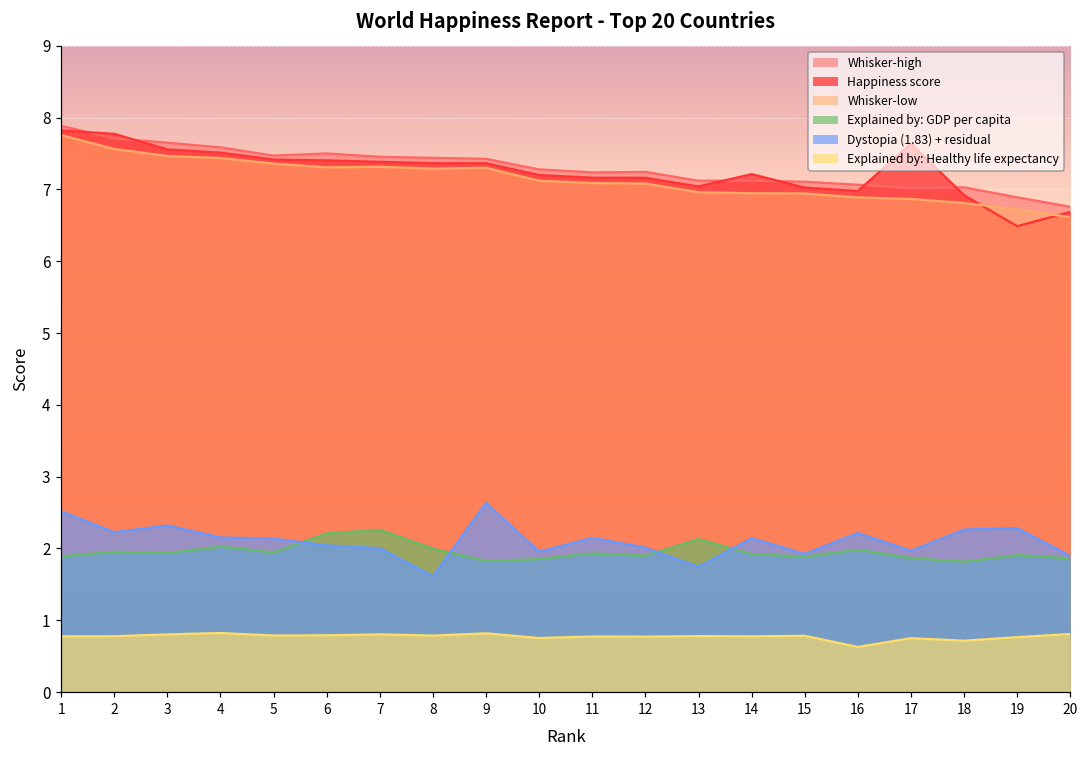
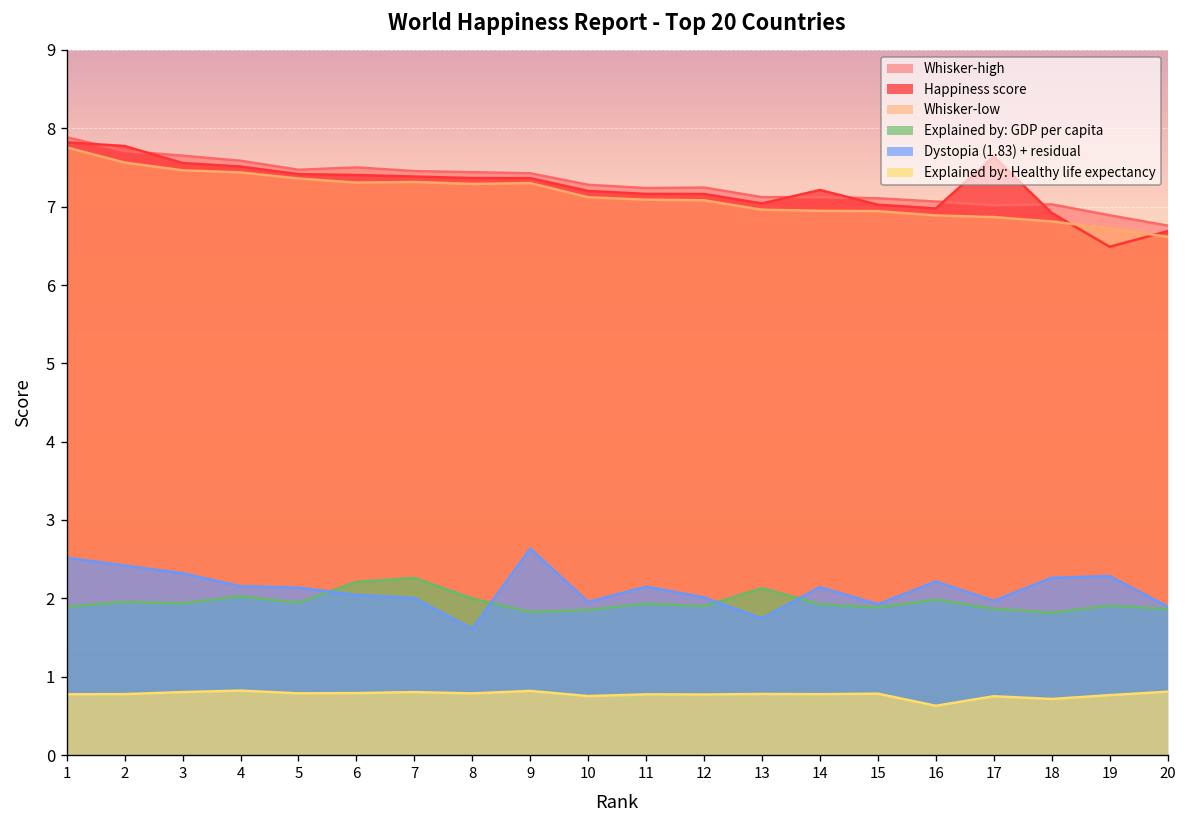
Dystopia (1.83) + residual, 2: 2.2 -> 2.4
